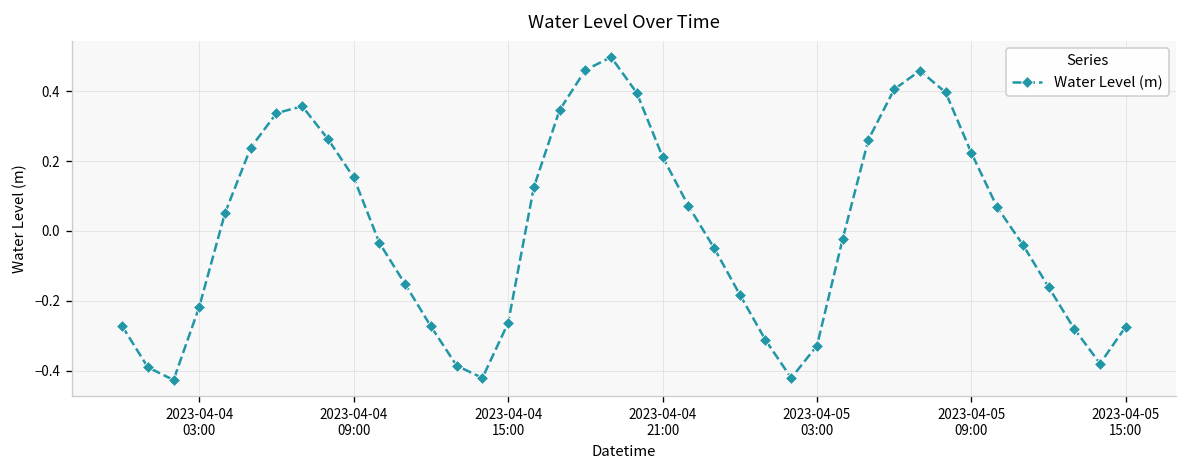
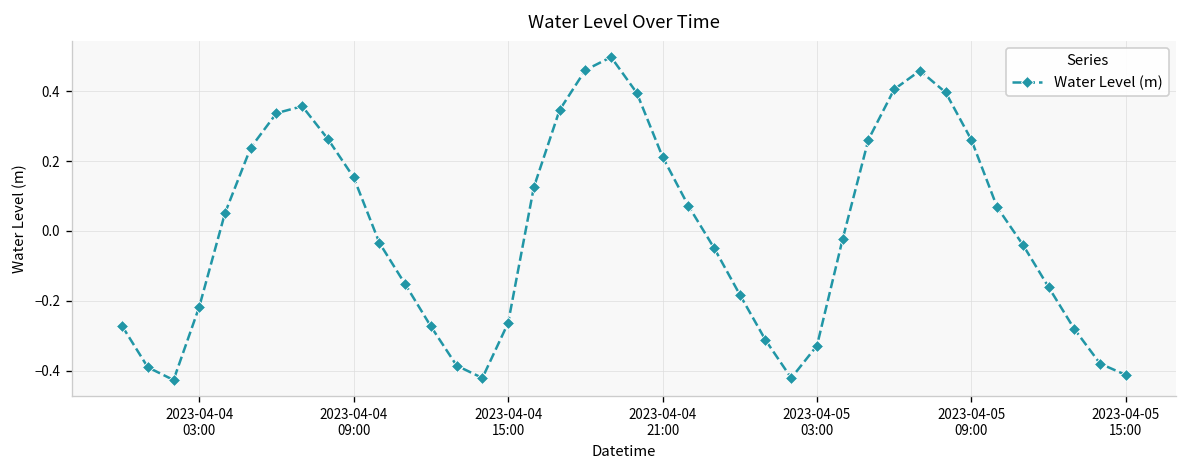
2023-04-05 09:00: 0.22 -> 0.26
2023-04-05 15:00: -0.27 -> -0.41
